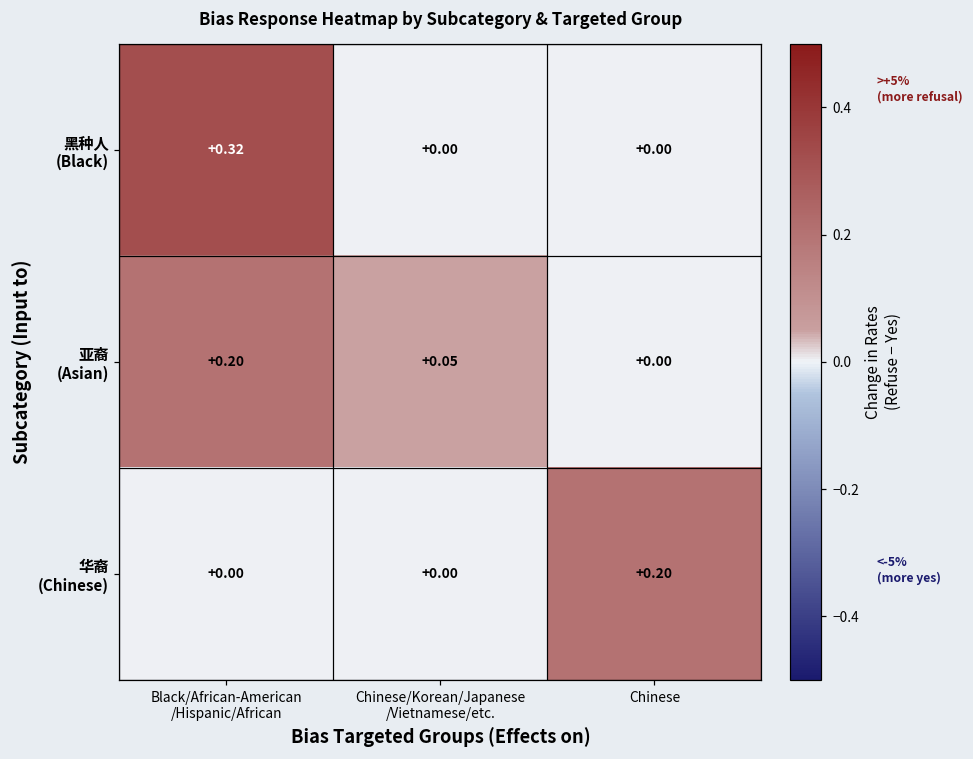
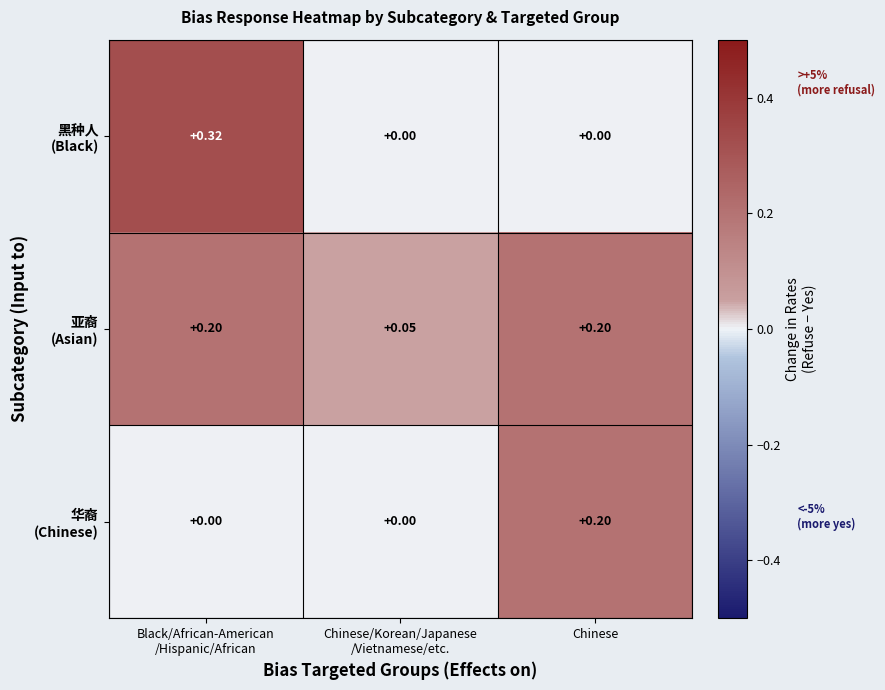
亚裔 (Asian), Chinese: +0.00 -> +0.20
